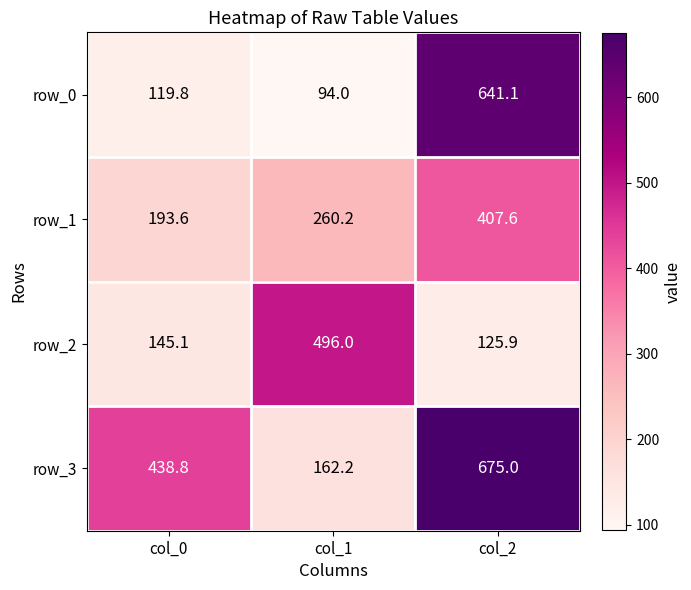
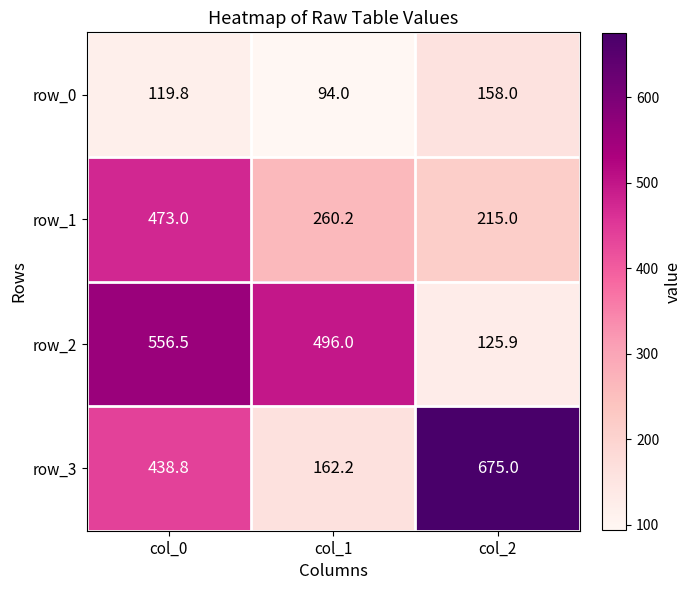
row_0, col_2: 641.1 -> 158.0
row_1, col_0: 193.6 -> 473.0
row_1, col_2: 407.6 -> 215.0
row_2, col_0: 145.1 -> 556.5
